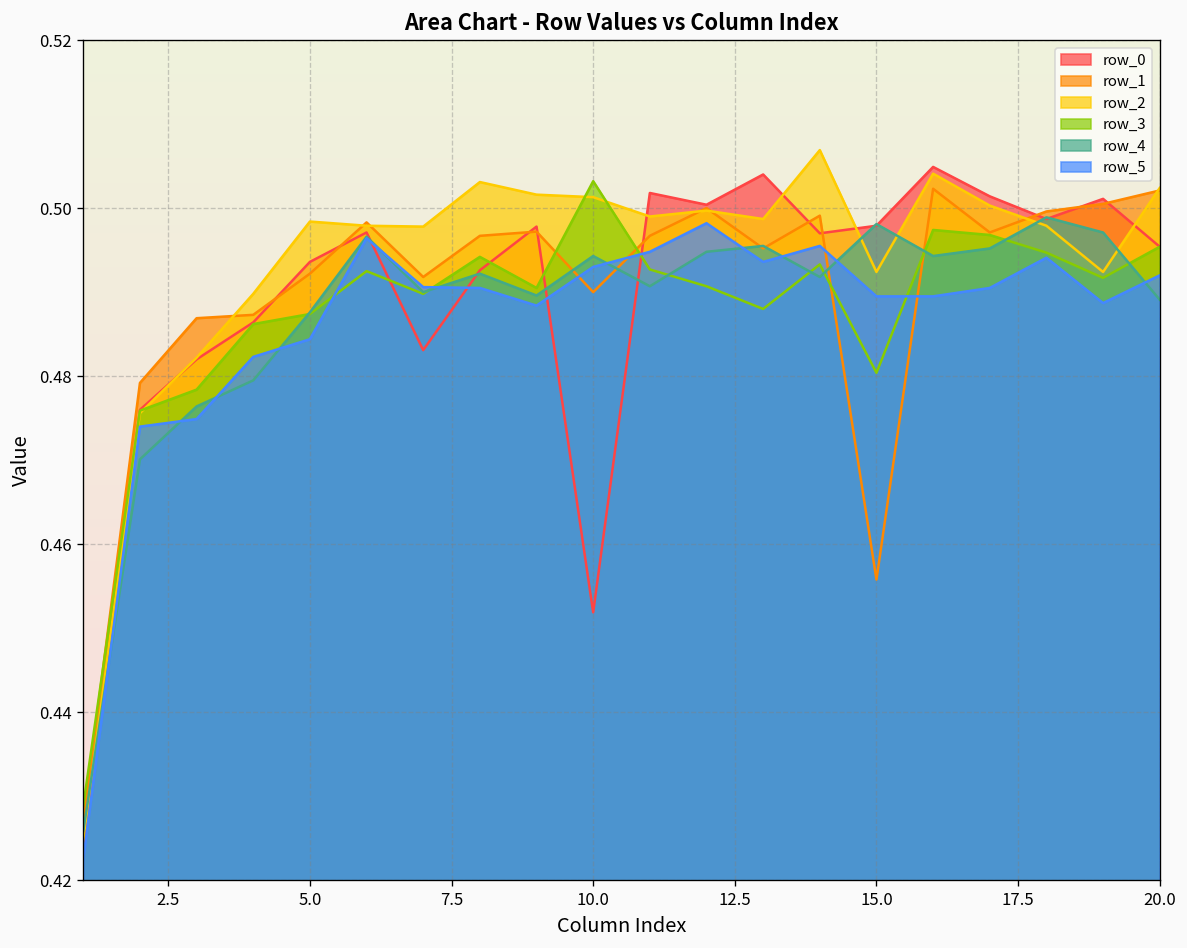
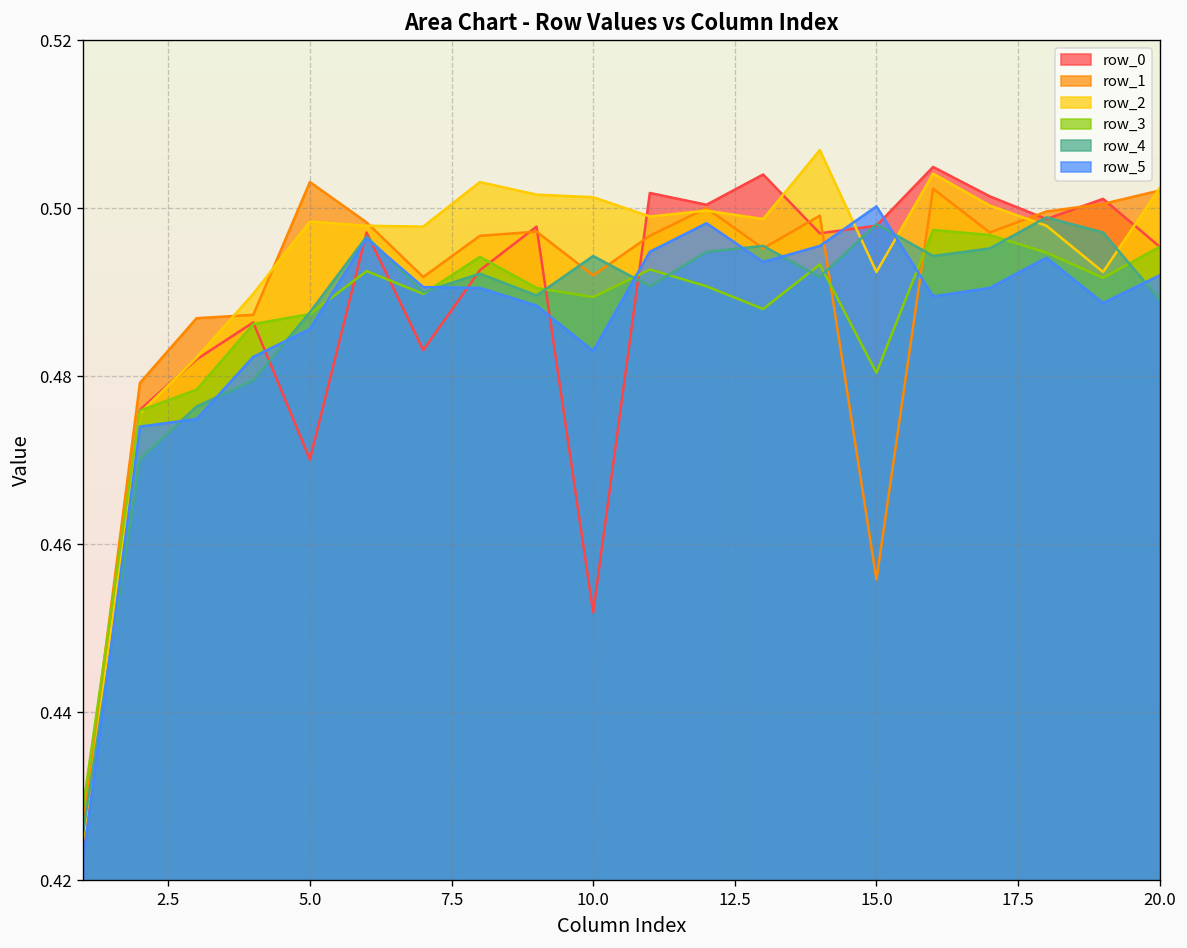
row_0, 5.0: 0.494 -> 0.470
row_1, 5.0: 0.492 -> 0.503
row_5, 5.0: 0.484 -> 0.486
row_1, 10.0: 0.490 -> 0.492
row_3, 10.0: 0.503 -> 0.489
row_5, 10.0: 0.493 -> 0.483
row_5, 15.0: 0.490 -> 0.500
